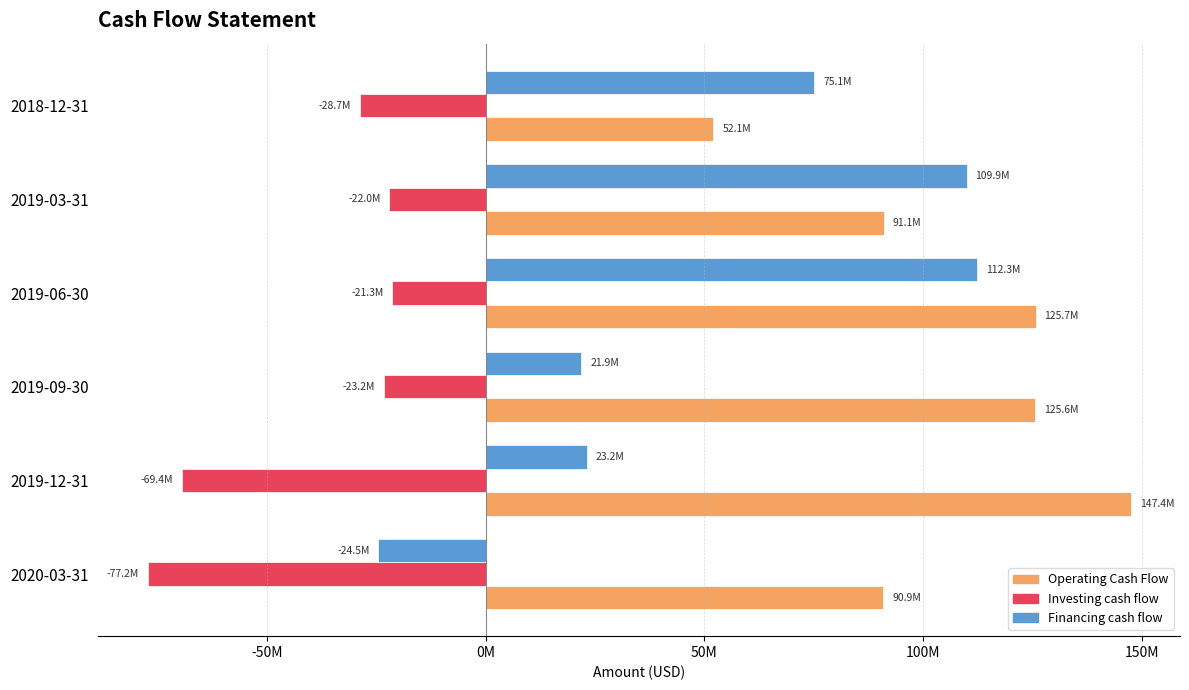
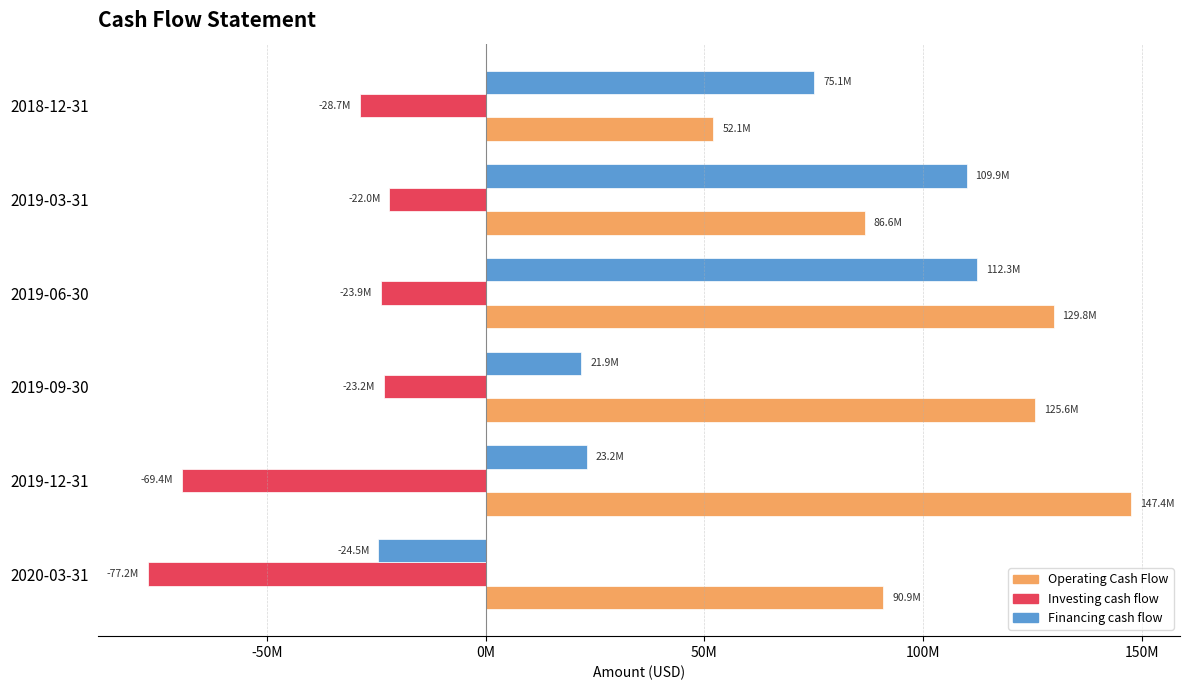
Operating Cash Flow, 2019-03-31: 91.1M -> 86.6M
Investing cash flow, 2019-06-30: -21.3M -> -23.9M
Operating Cash Flow, 2019-06-30: 125.7M -> 129.8M
